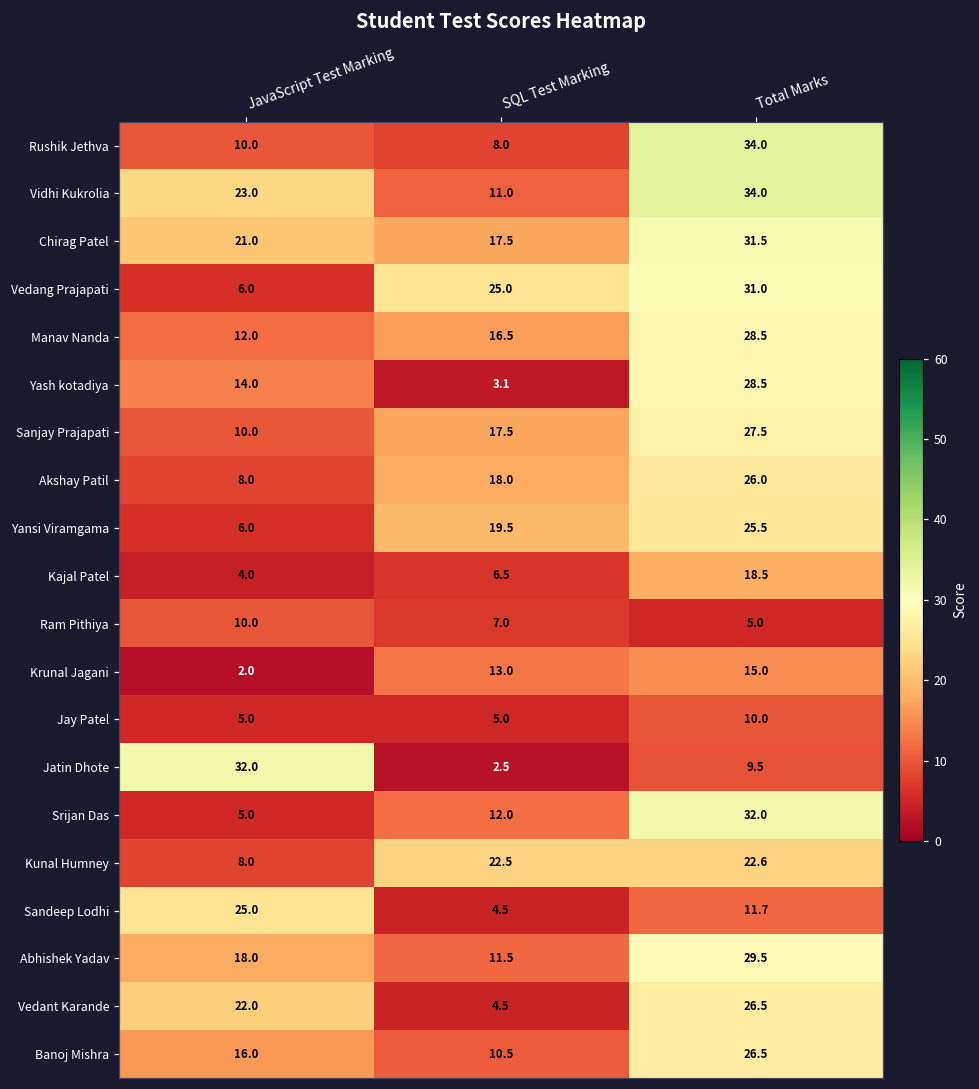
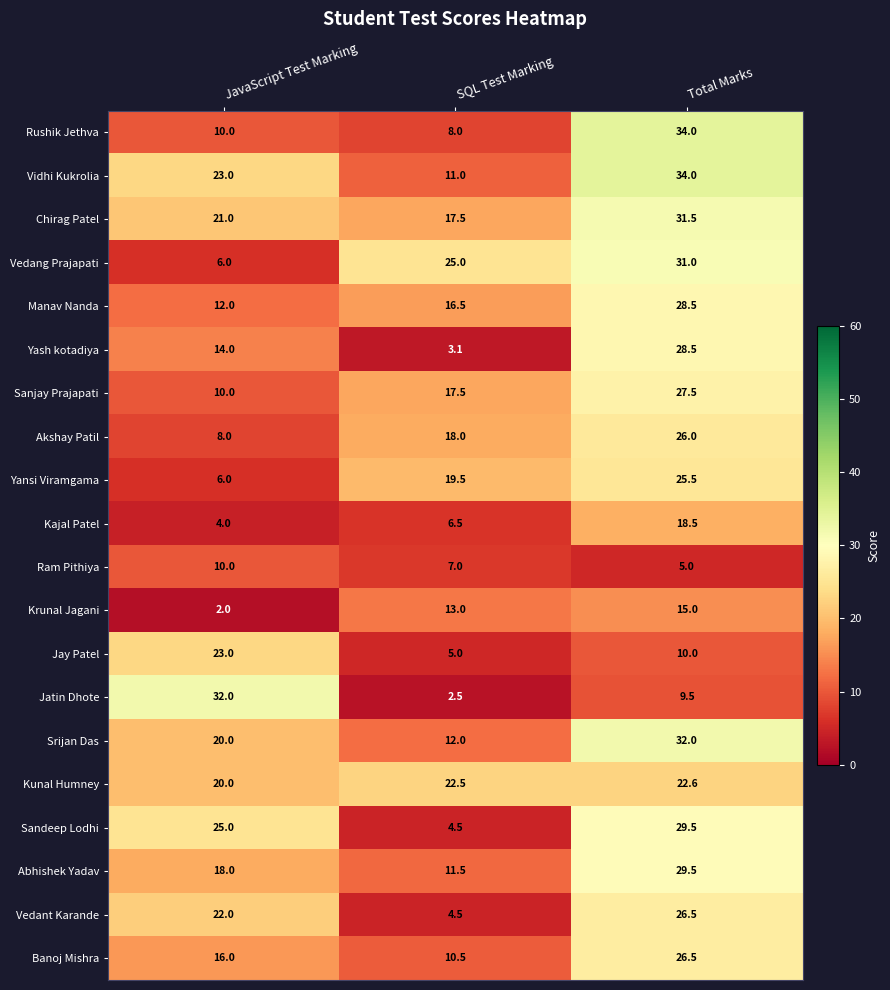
Jay Patel, JavaScript Test Marking: 5.0 -> 23.0
Srijan Das, JavaScript Test Marking: 5.0 -> 20.0
Kunal Humney, JavaScript Test Marking: 8.0 -> 20.0
Sandeep Lodhi, Total Marks: 11.7 -> 29.5
